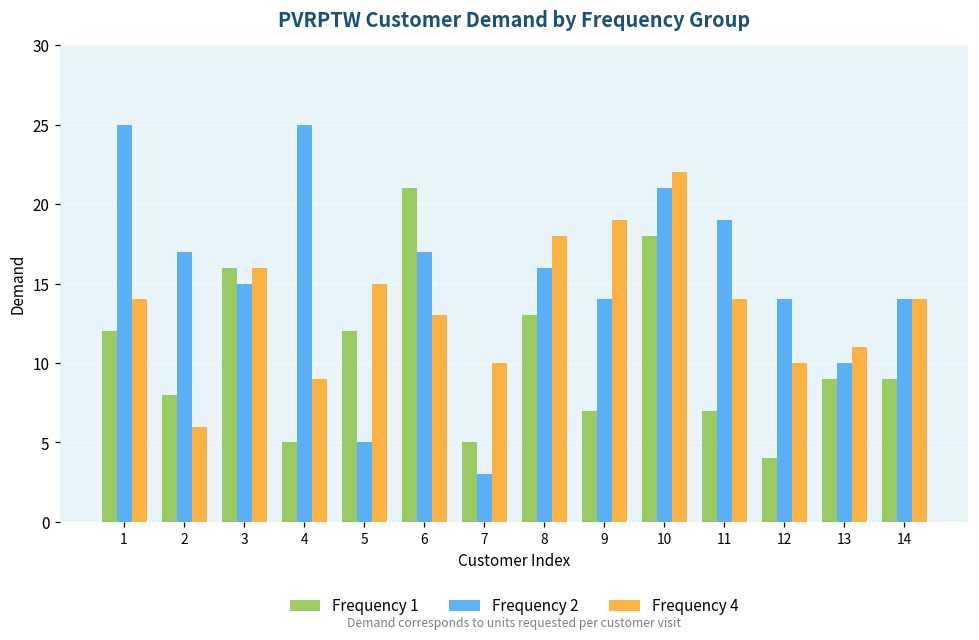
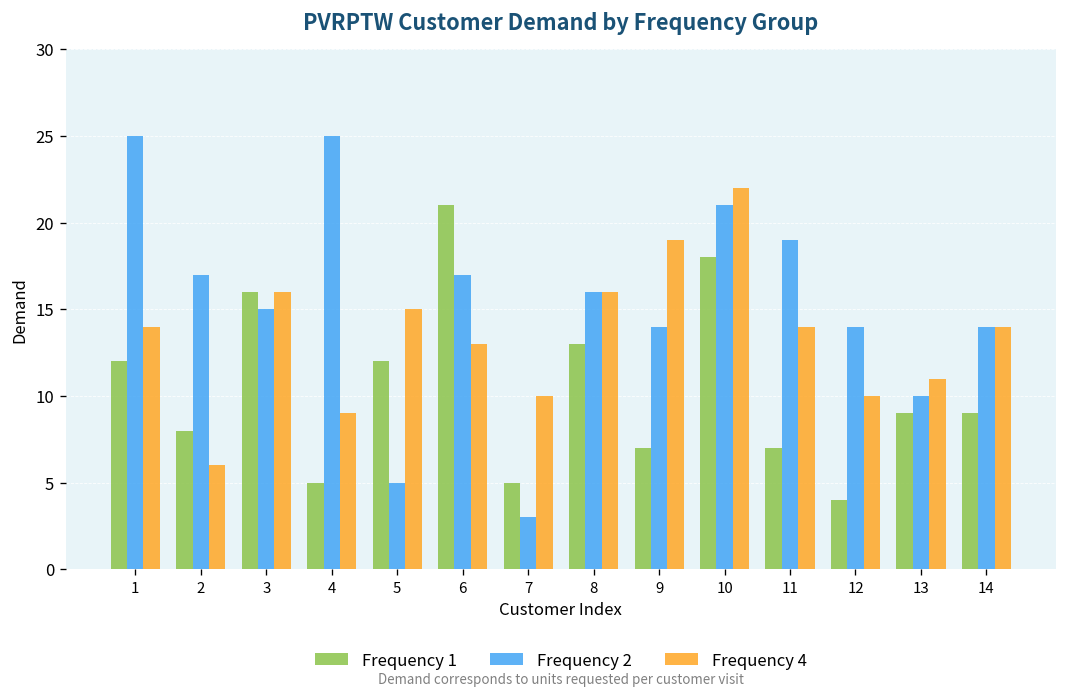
Frequency 4, 8: 18 -> 16
